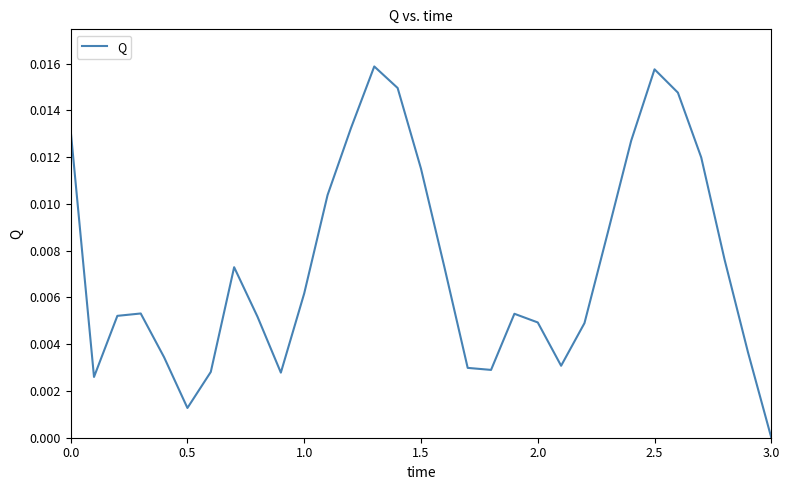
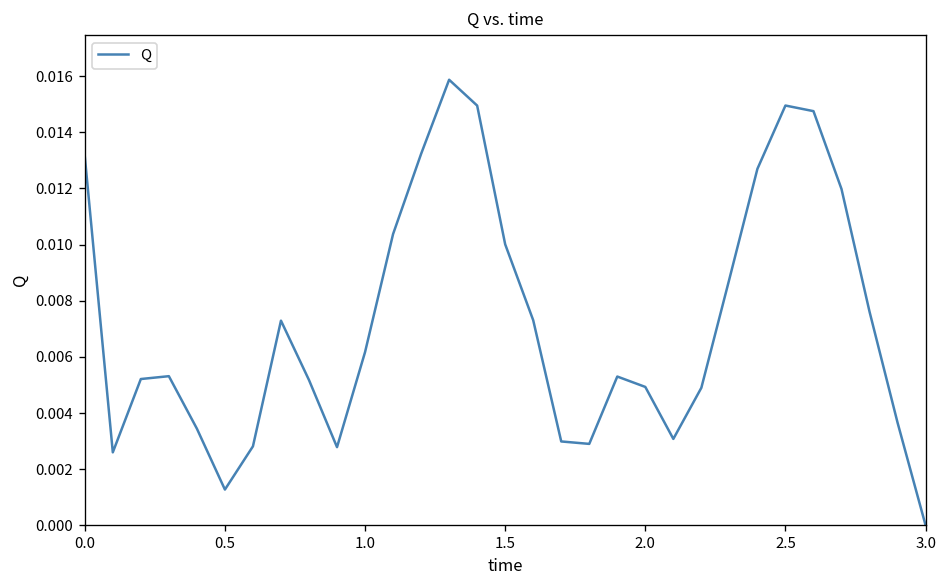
1.5: 0.0115 -> 0.0100
2.5: 0.0158 -> 0.0150
